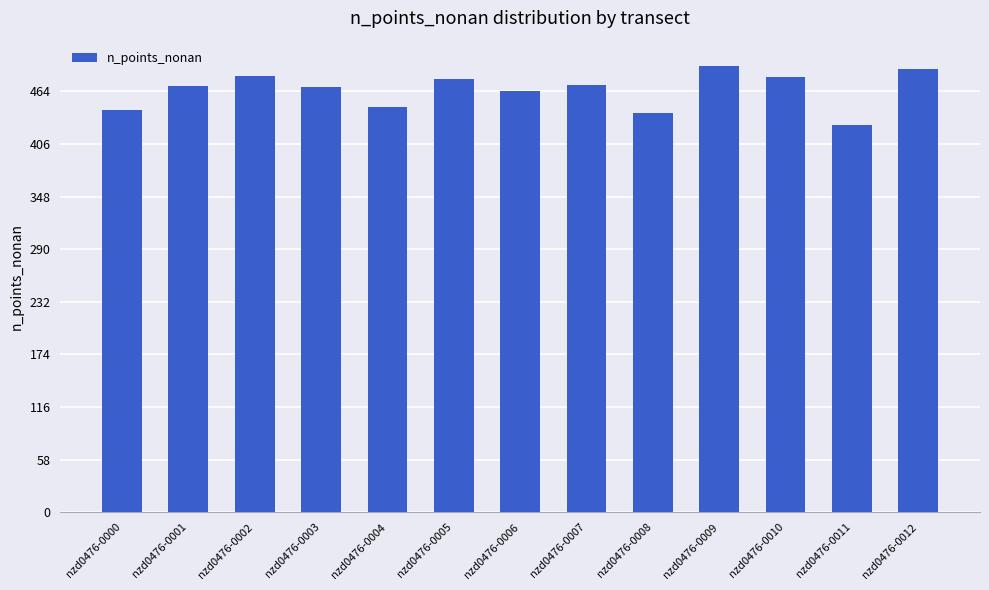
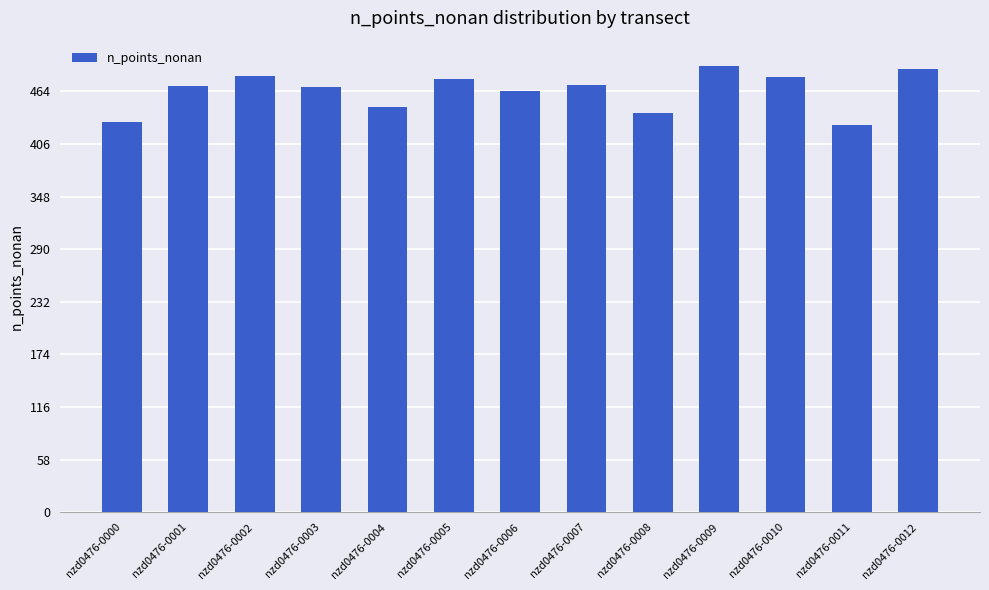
nzd0476-0000: 440 -> 430
